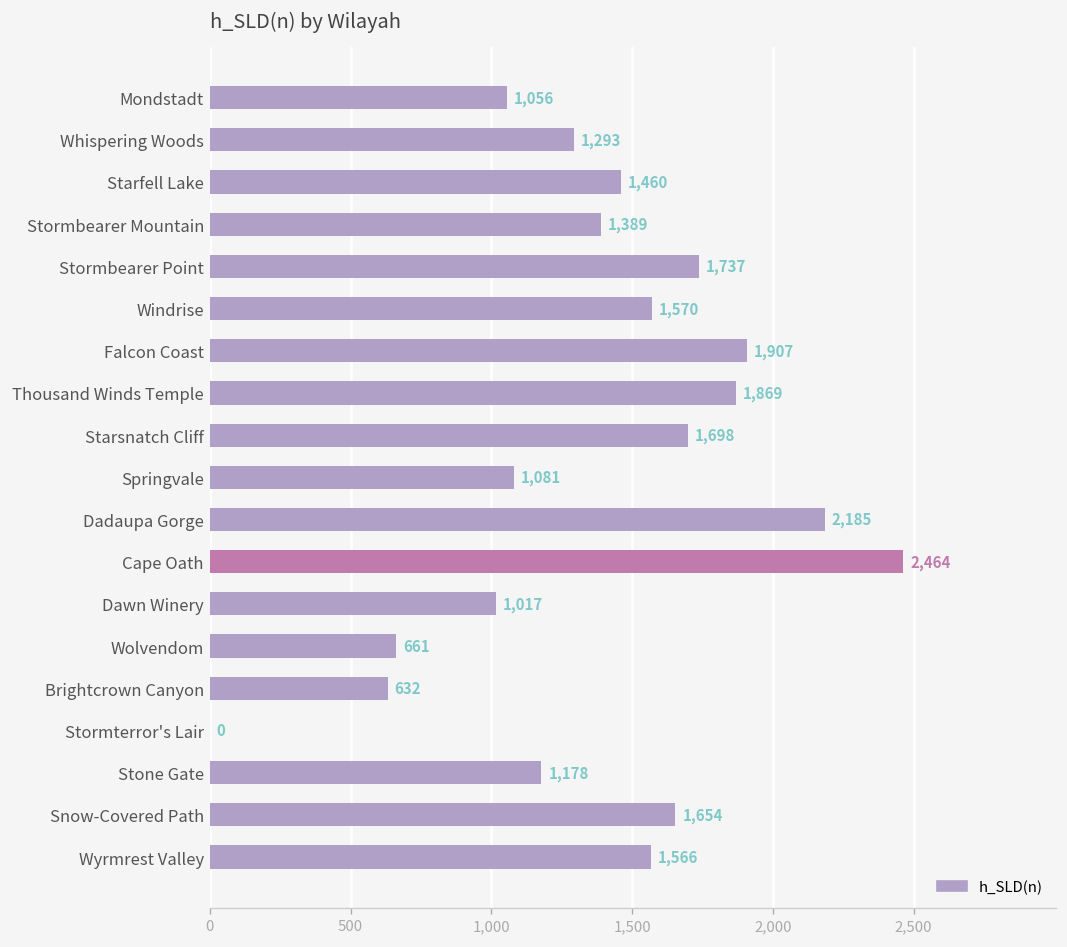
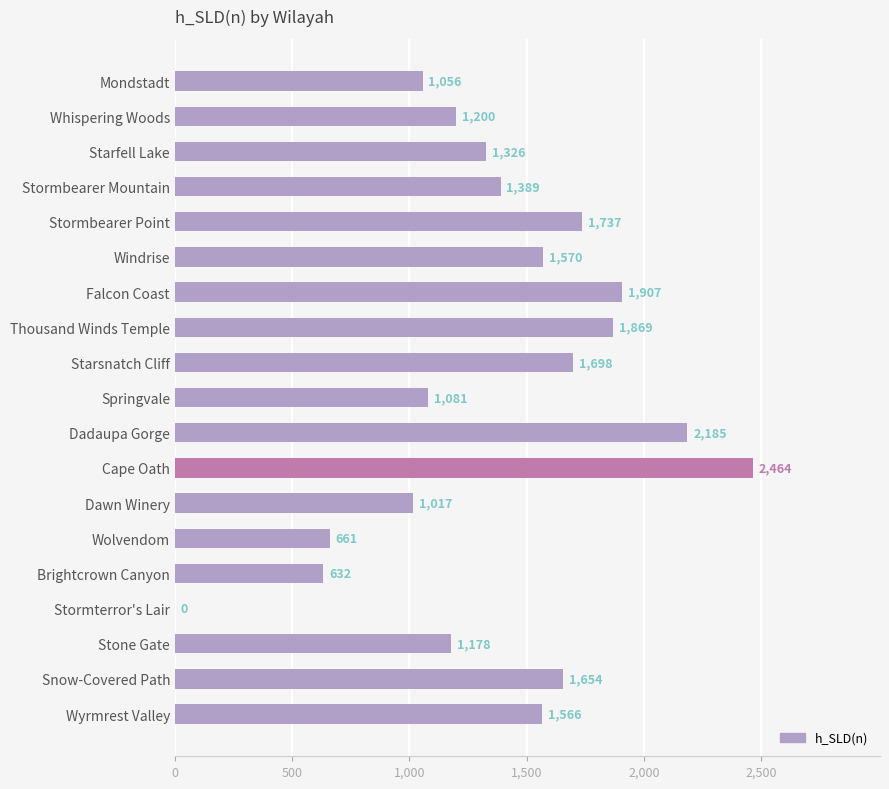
Whispering Woods: 1,293 -> 1,200
Starfell Lake: 1,460 -> 1,326
